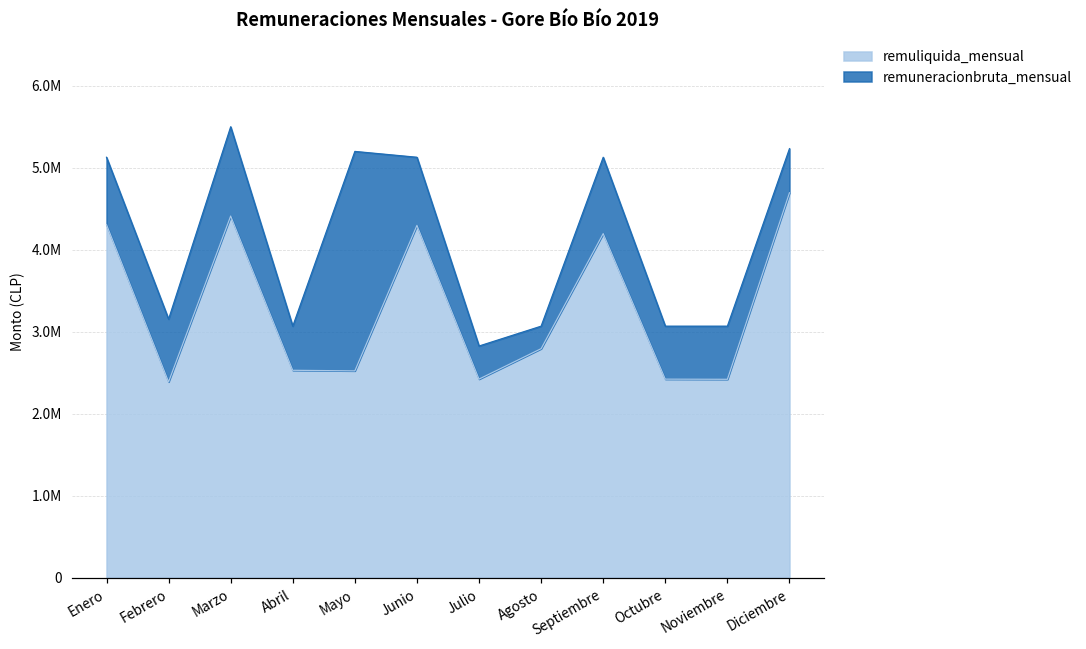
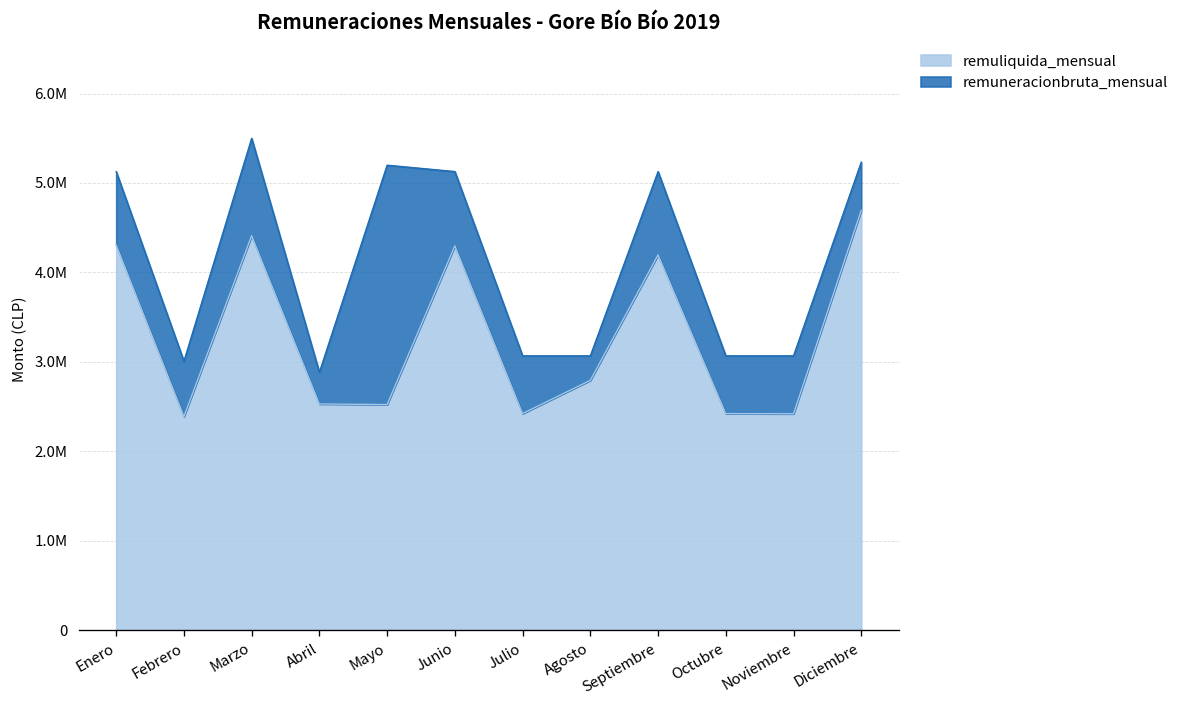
remuneracionbruta_mensual, Febrero: 3200000 -> 3000000
remuneracionbruta_mensual, Abril: 3100000 -> 2900000
remuneracionbruta_mensual, Julio: 2800000 -> 3100000
